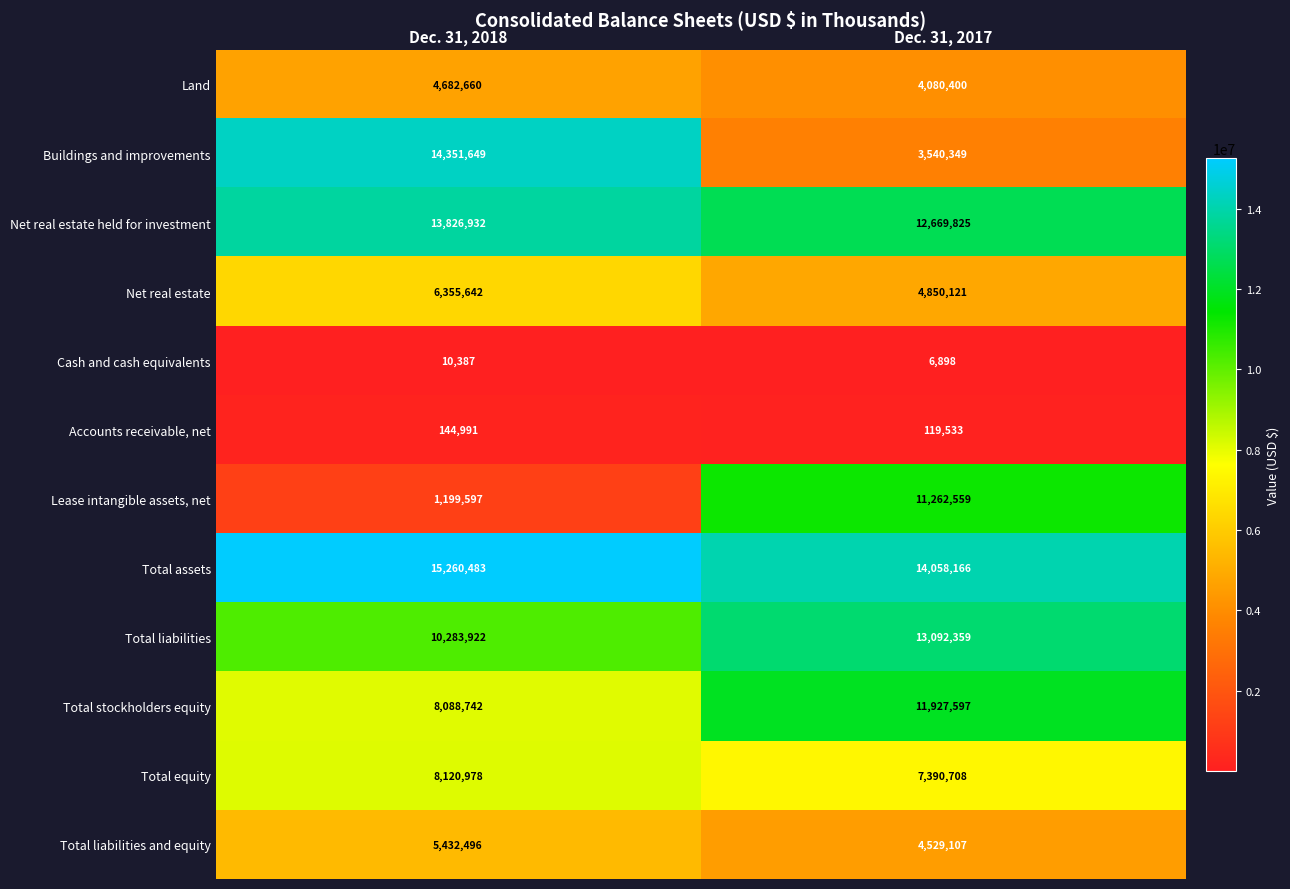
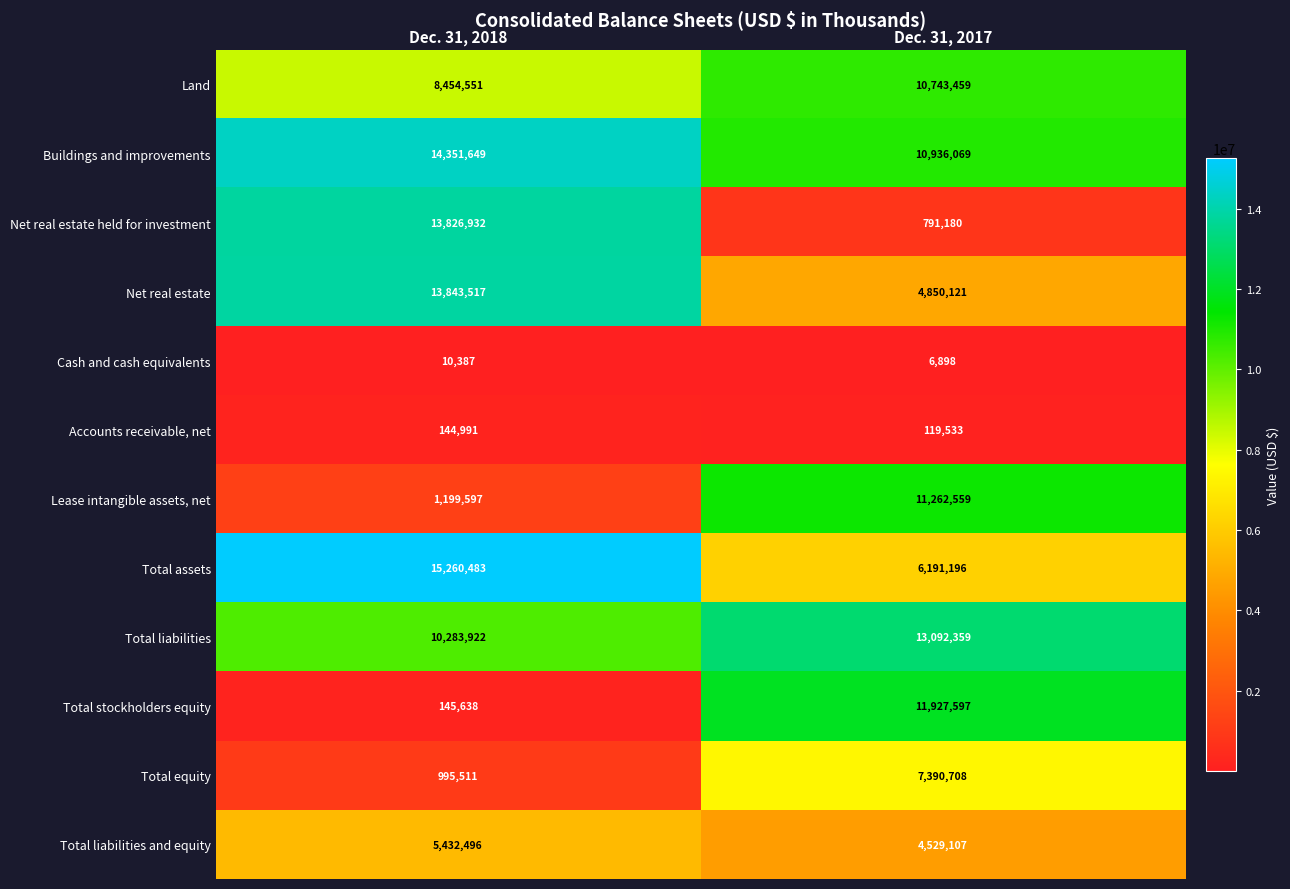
Land, Dec. 31, 2018: 4,682,660 -> 8,454,551
Land, Dec. 31, 2017: 4,080,400 -> 10,743,459
Buildings and improvements, Dec. 31, 2017: 3,540,349 -> 10,936,069
Net real estate held for investment, Dec. 31, 2017: 12,669,825 -> 791,180
Net real estate, Dec. 31, 2018: 6,355,642 -> 13,843,517
Total assets, Dec. 31, 2017: 14,058,166 -> 6,191,196
Total stockholders equity, Dec. 31, 2018: 8,088,742 -> 145,638
Total equity, Dec. 31, 2018: 8,120,978 -> 995,511
